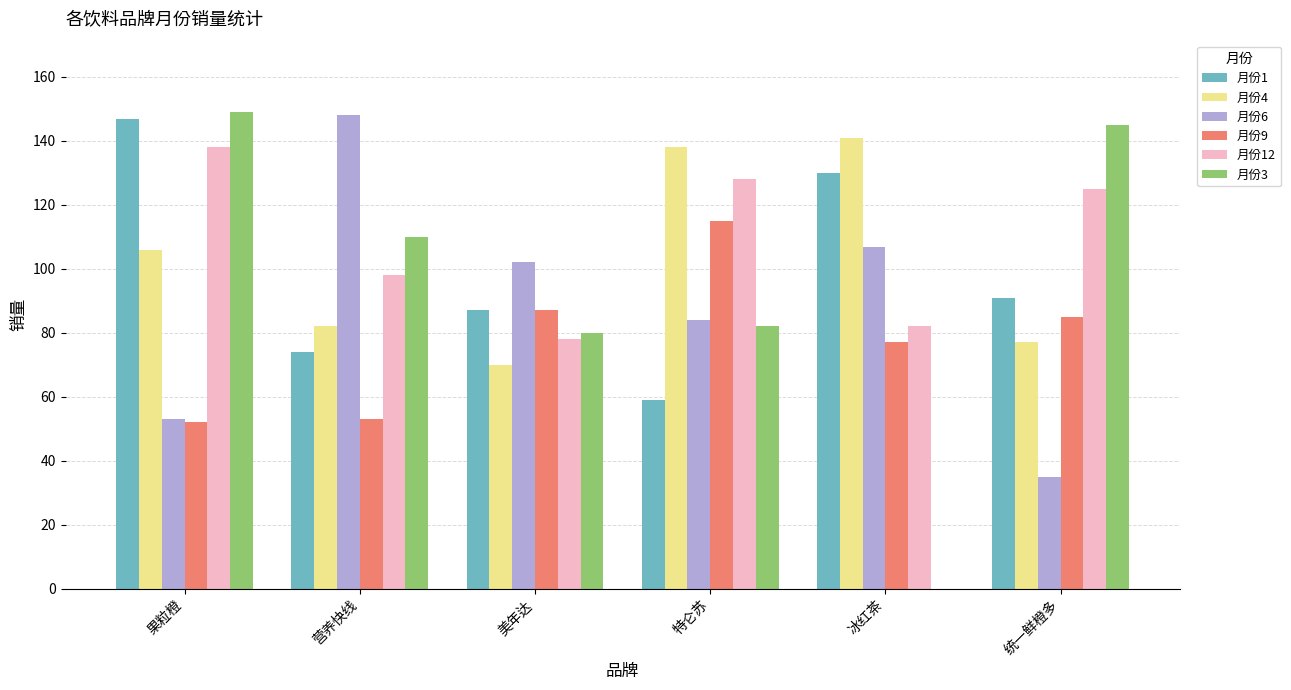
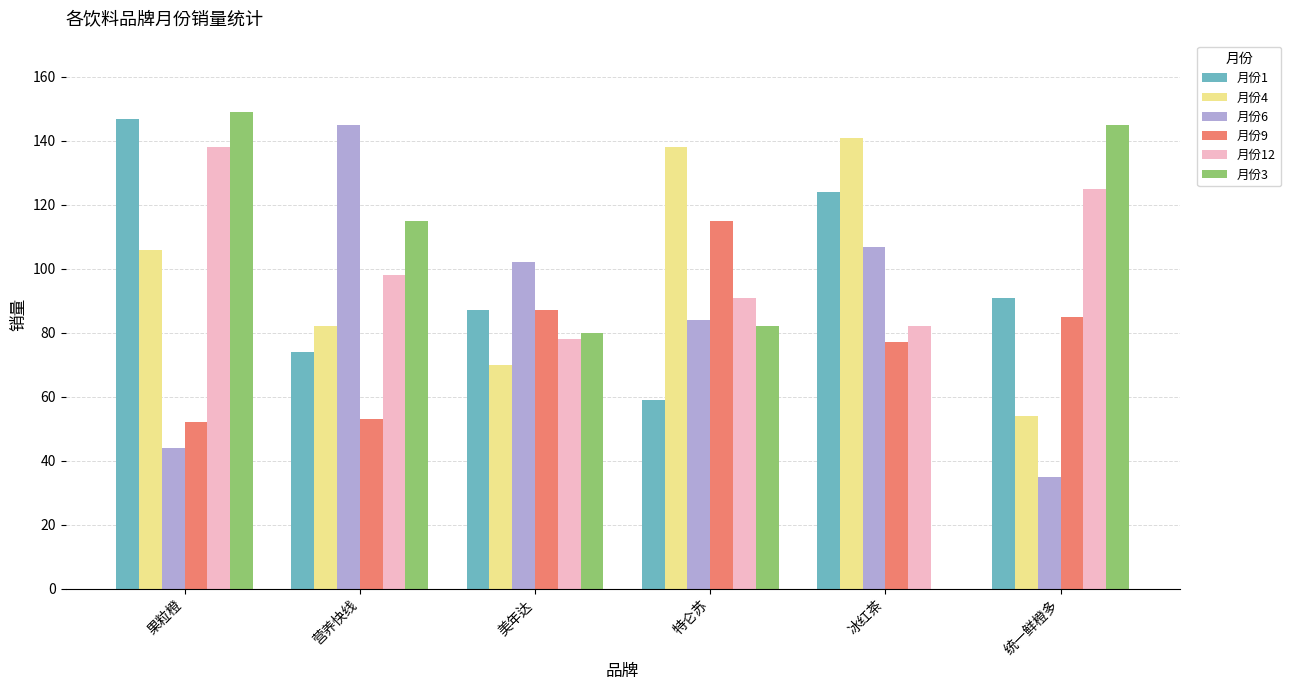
月份6, 果粒橙: 53 -> 44
月份6, 营养快线: 148 -> 145
月份3, 营养快线: 110 -> 115
月份12, 特仑苏: 128 -> 91
月份1, 冰红茶: 130 -> 124
月份4, 统一鲜橙多: 77 -> 54
